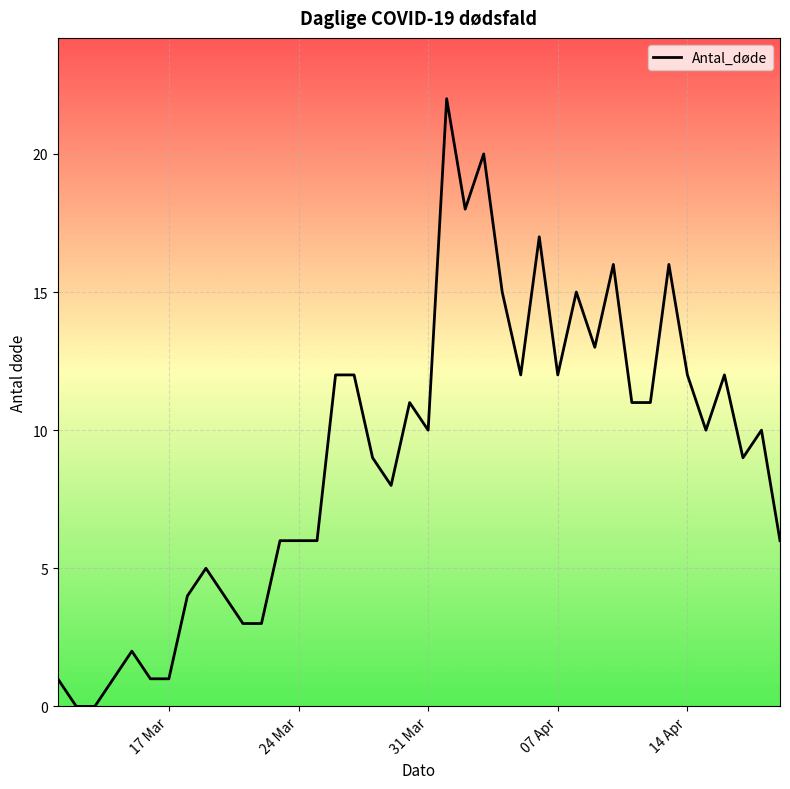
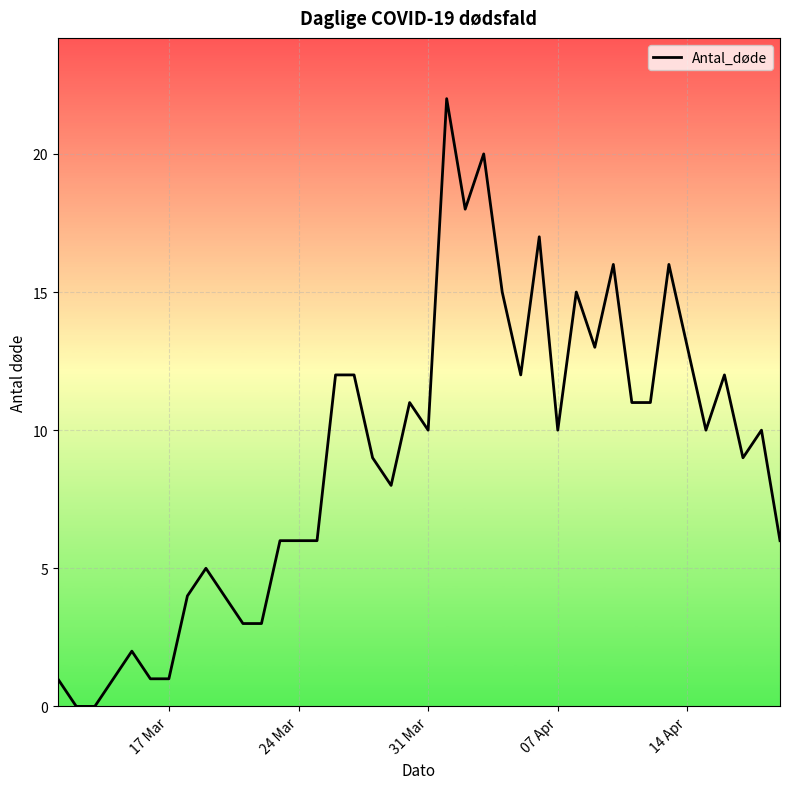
07 Apr: 12 -> 10
14 Apr: 12 -> 13
